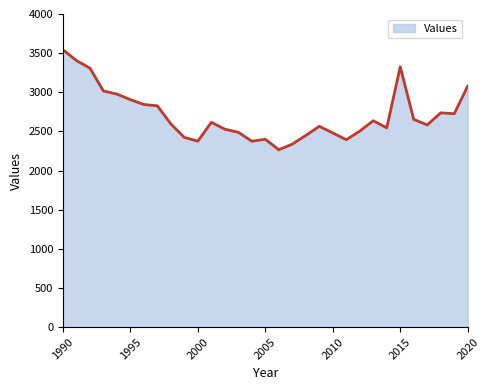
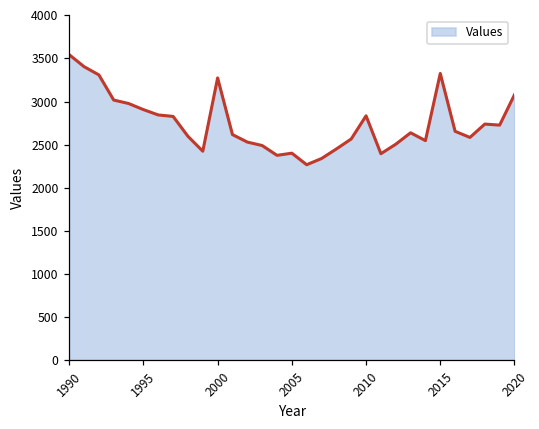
2000: 2400 -> 3300
2010: 2500 -> 2800
